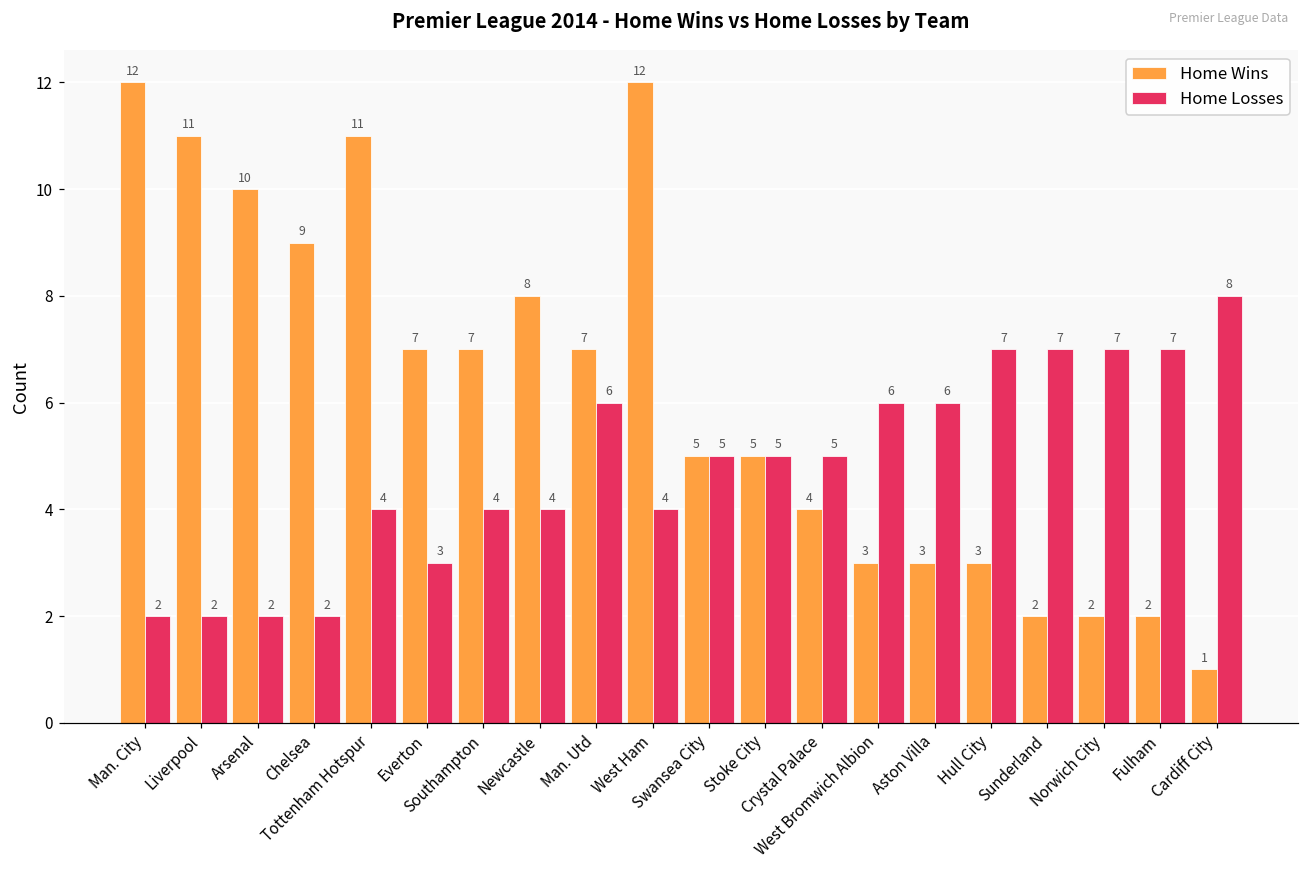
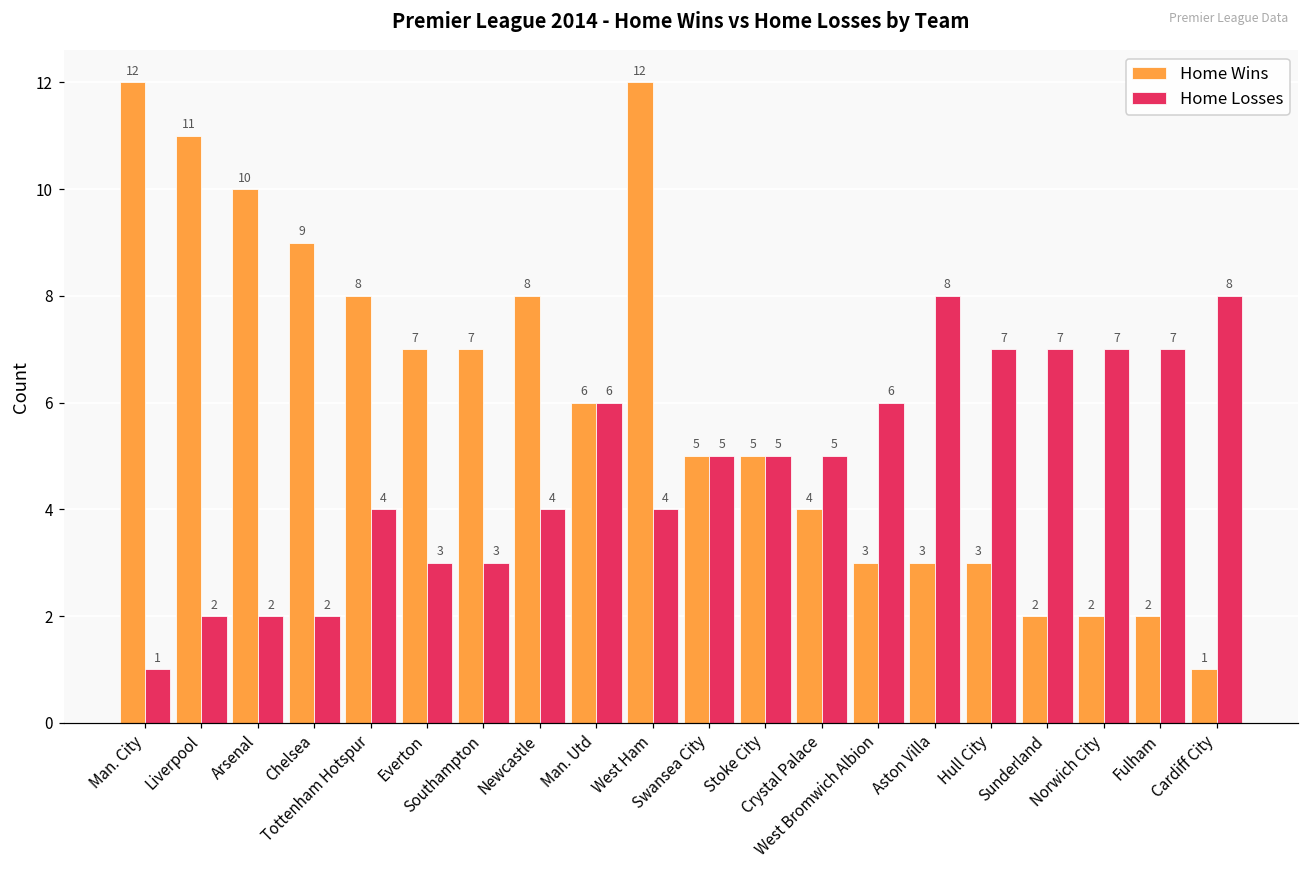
Home Losses, Man. City: 2 -> 1
Home Wins, Tottenham Hotspur: 11 -> 8
Home Losses, Southampton: 4 -> 3
Home Wins, Man. Utd: 7 -> 6
Home Losses, Aston Villa: 6 -> 8
